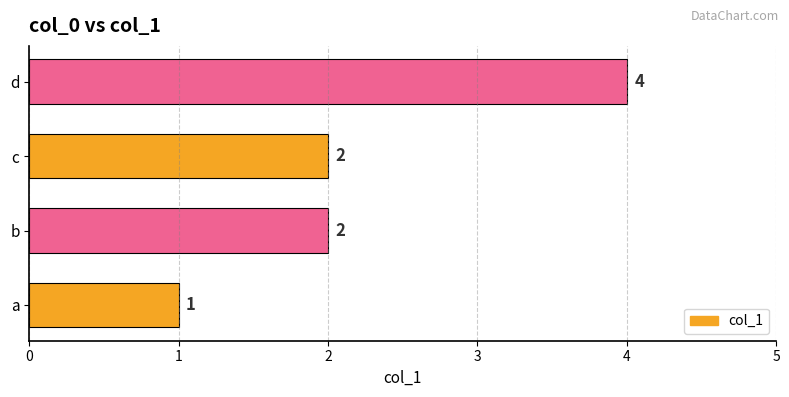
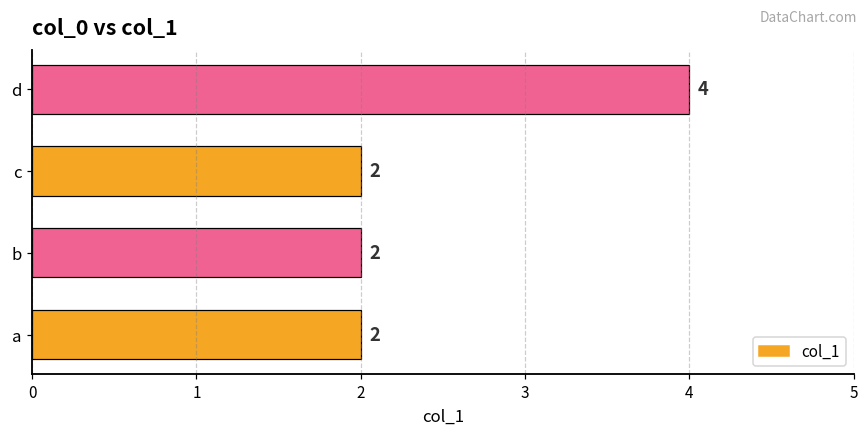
a: 1 -> 2
